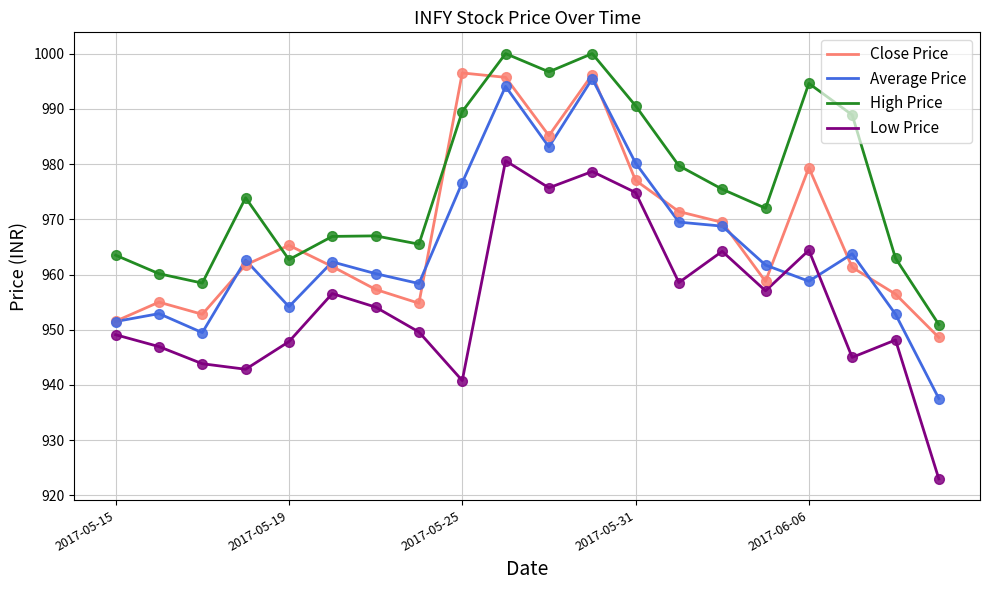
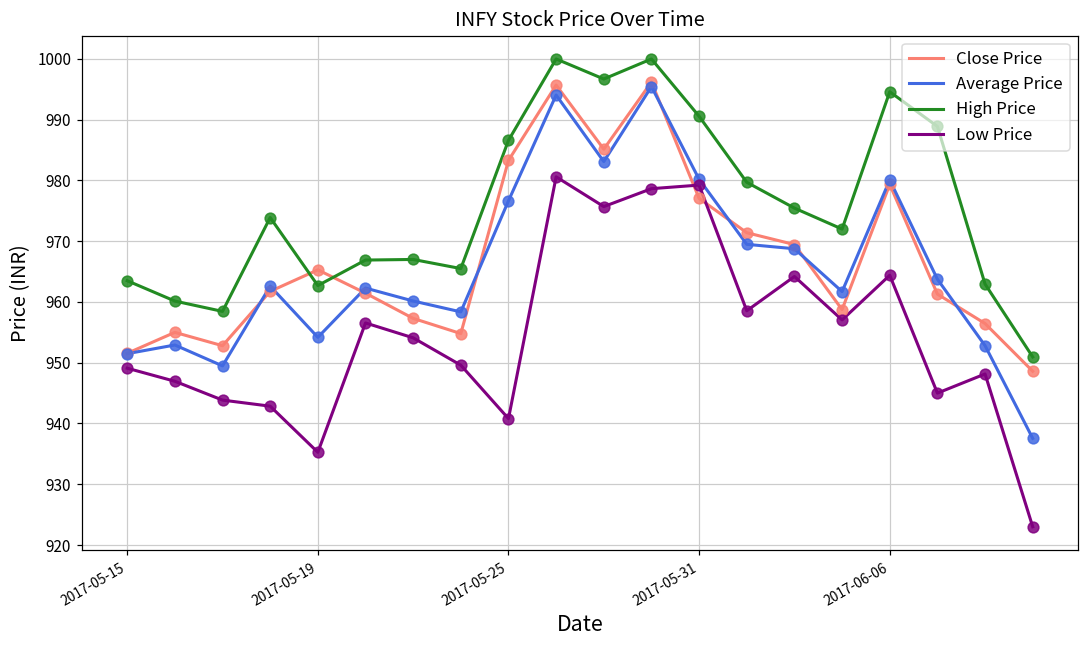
Low Price, 2017-05-19: 948 -> 935
Close Price, 2017-05-25: 997 -> 983
High Price, 2017-05-25: 990 -> 987
Low Price, 2017-05-31: 975 -> 979
Average Price, 2017-06-06: 959 -> 980
